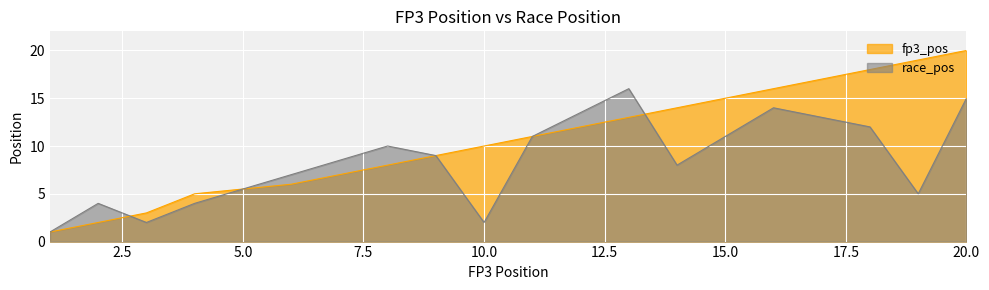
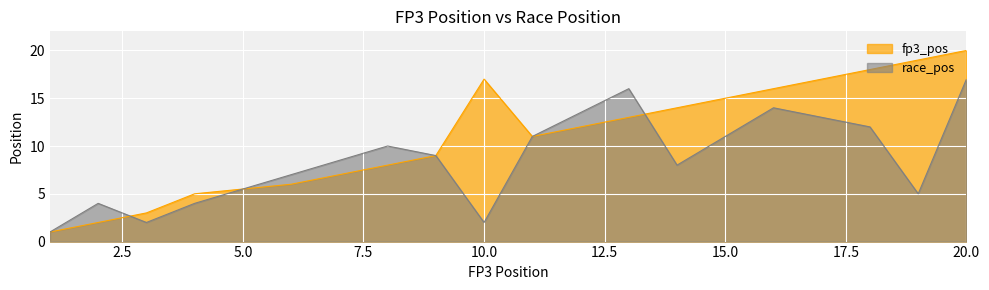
fp3_pos, 10.0: 10 -> 17
race_pos, 20.0: 15 -> 17
